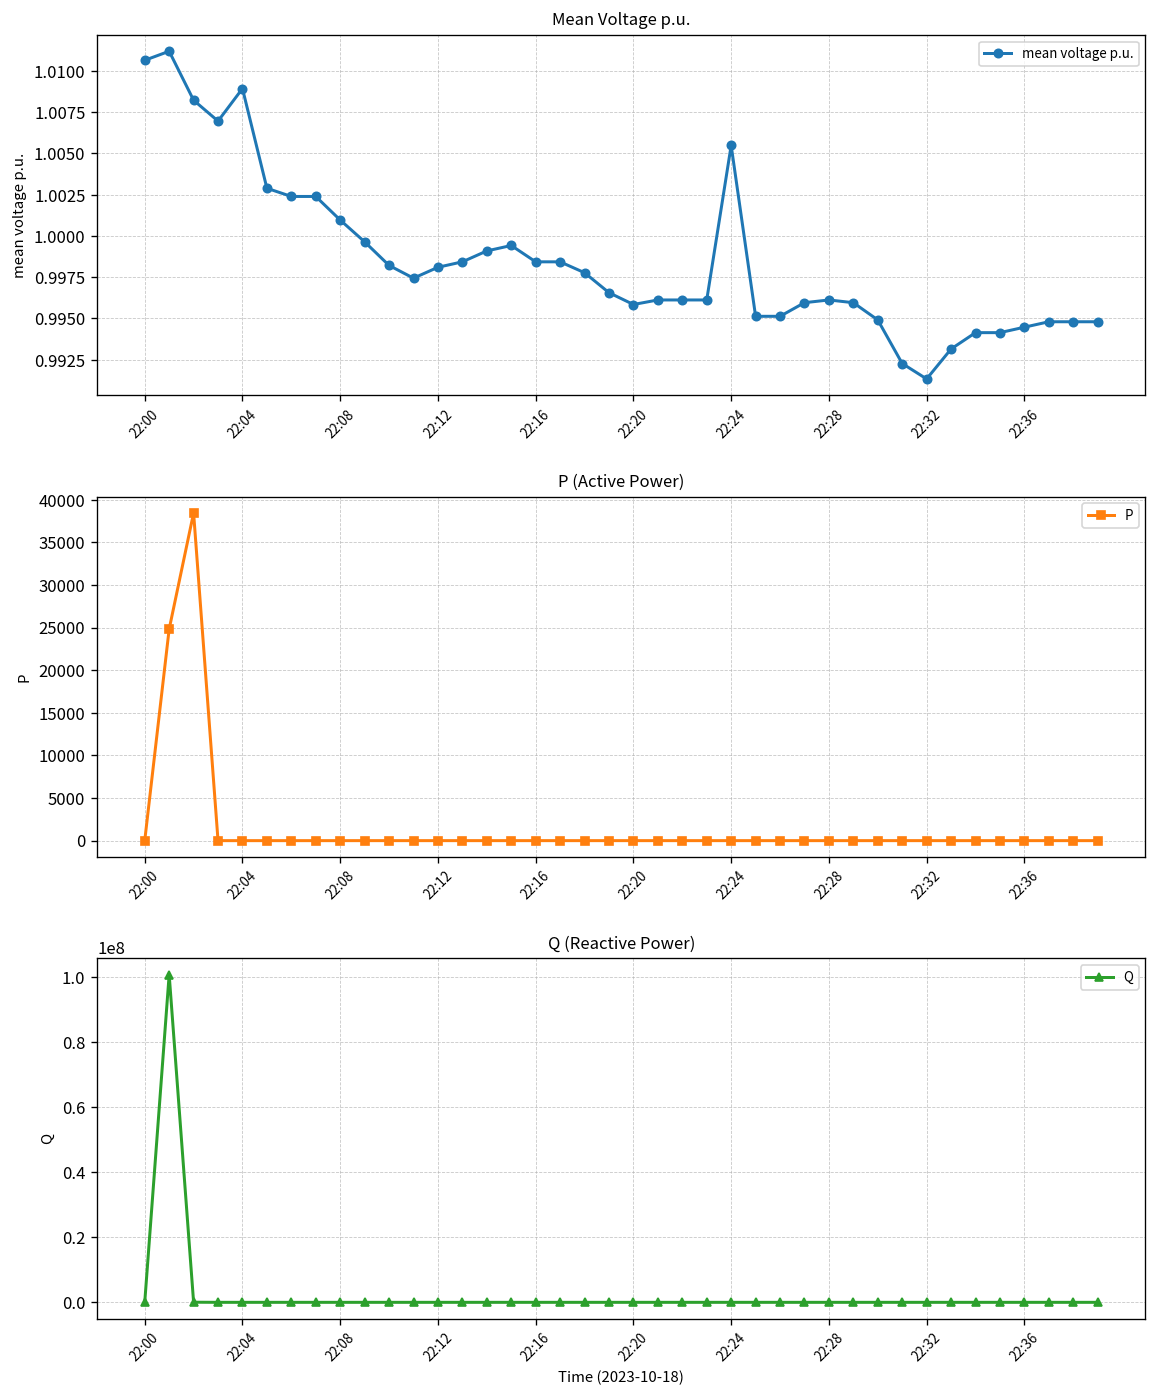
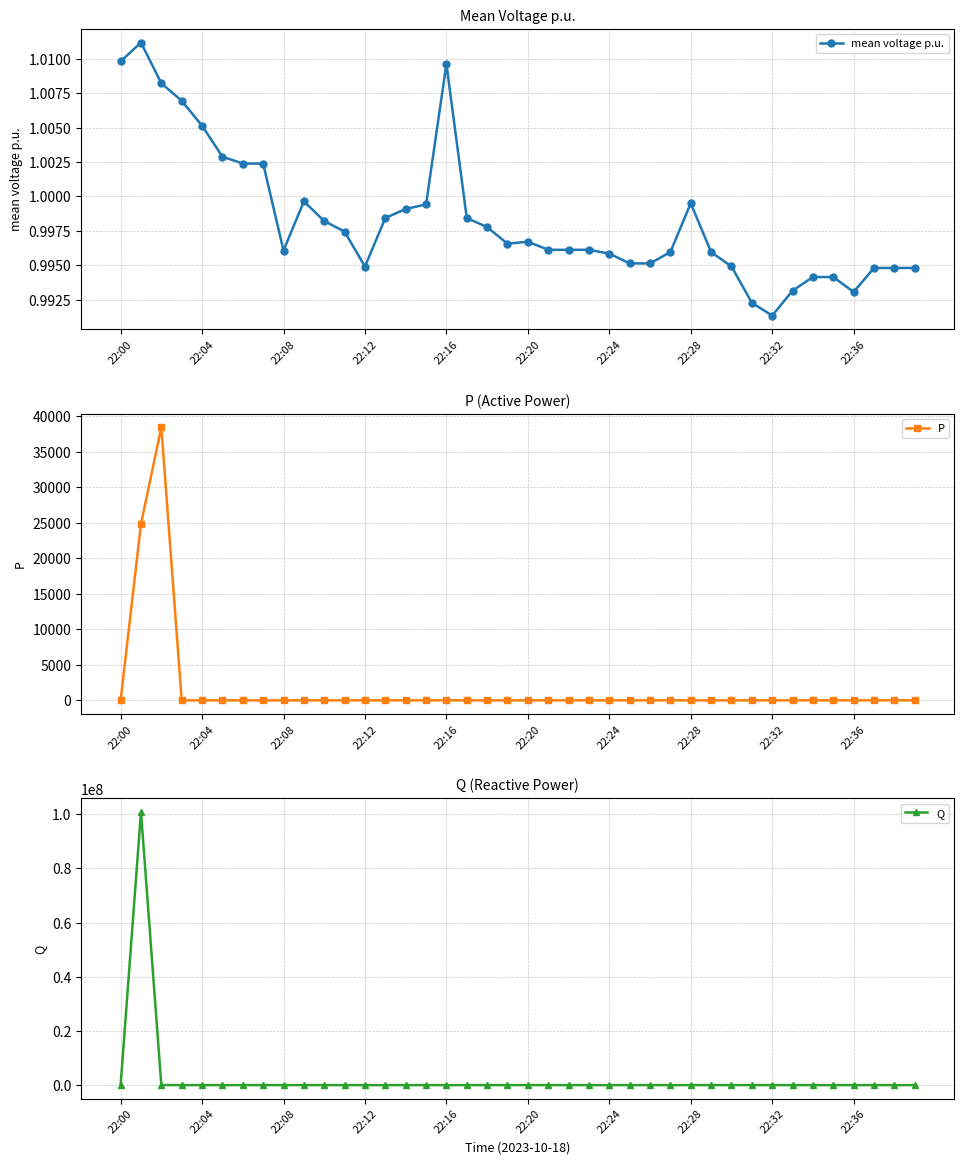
Mean Voltage p.u., 22:00: 1.0106 -> 1.0098
Mean Voltage p.u., 22:04: 1.0089 -> 1.0051
Mean Voltage p.u., 22:08: 1.0010 -> 0.9961
Mean Voltage p.u., 22:12: 0.9981 -> 0.9949
Mean Voltage p.u., 22:16: 0.9984 -> 1.0096
Mean Voltage p.u., 22:20: 0.9958 -> 0.9967
Mean Voltage p.u., 22:24: 1.0055 -> 0.9958
Mean Voltage p.u., 22:28: 0.9961 -> 0.9995
Mean Voltage p.u., 22:36: 0.9945 -> 0.9931
